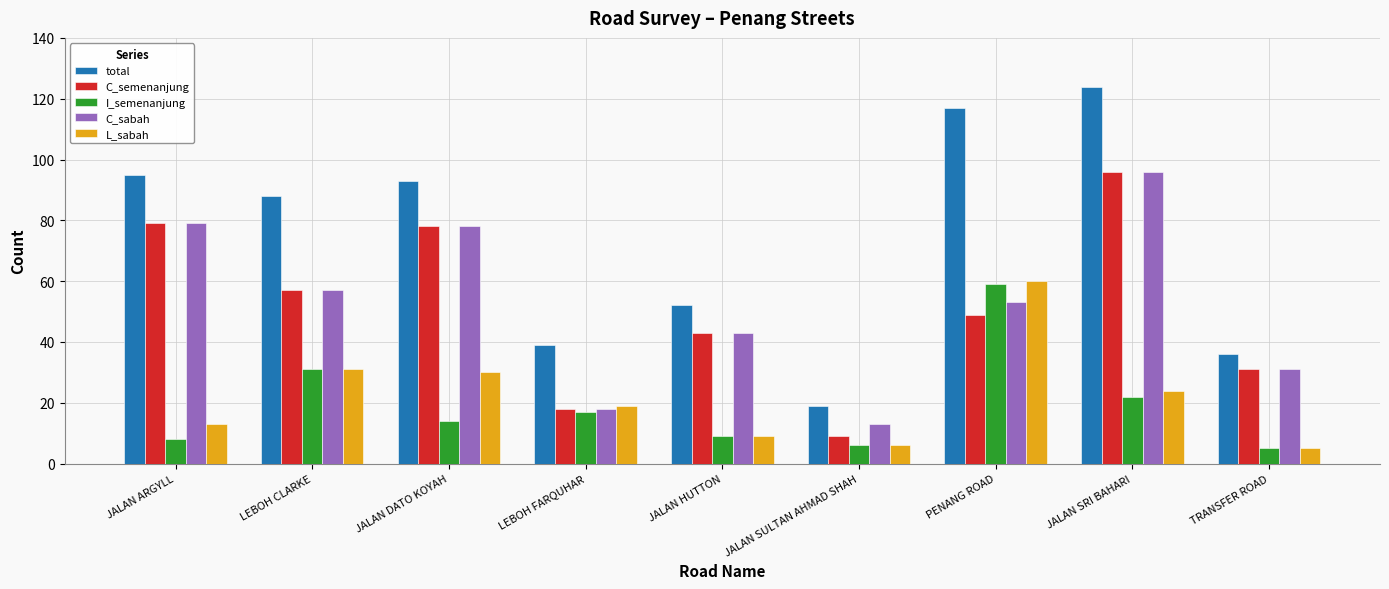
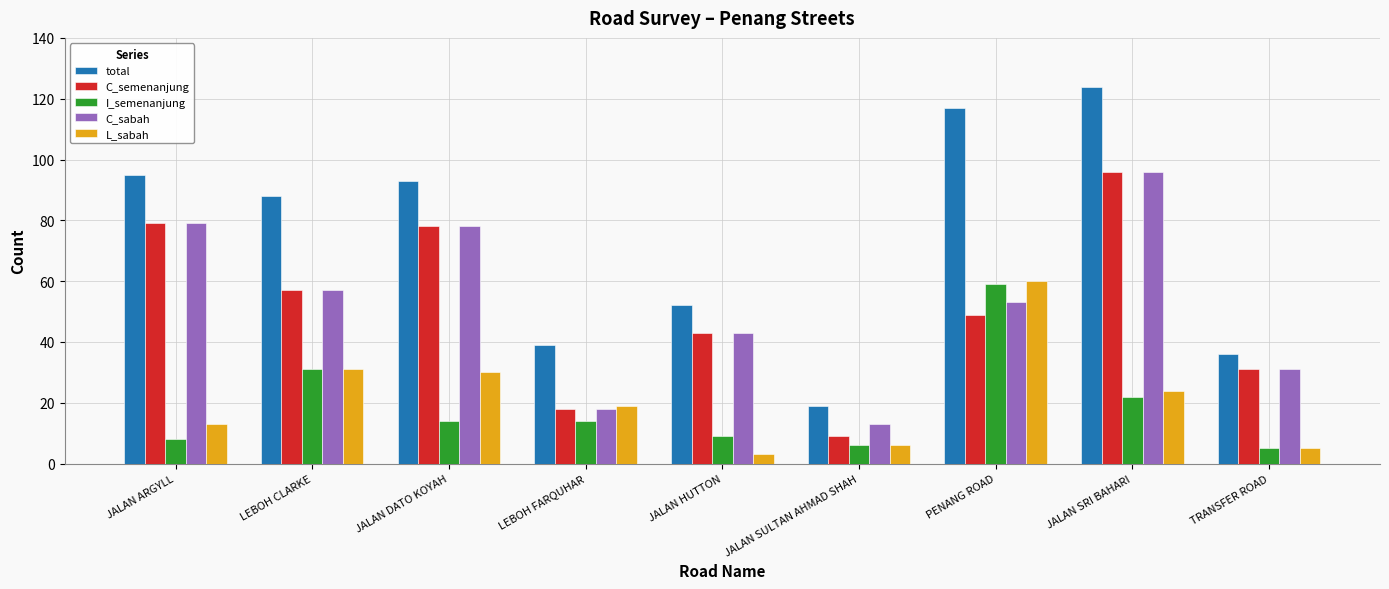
I_semenanjung, LEBOH FARQUHAR: 17 -> 14
L_sabah, JALAN HUTTON: 9 -> 3
